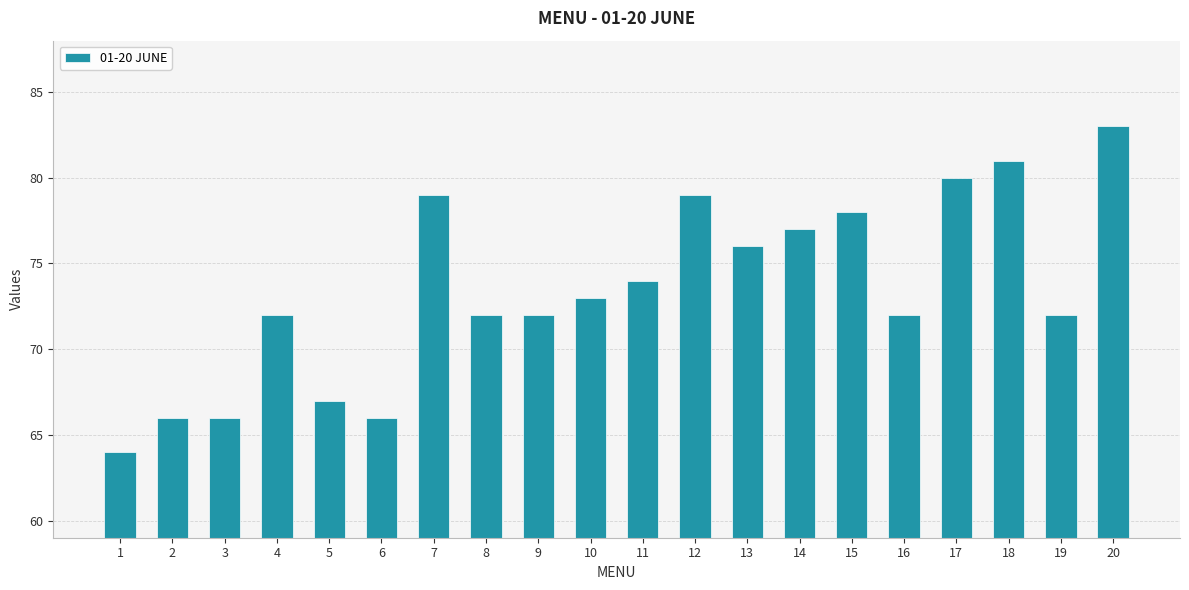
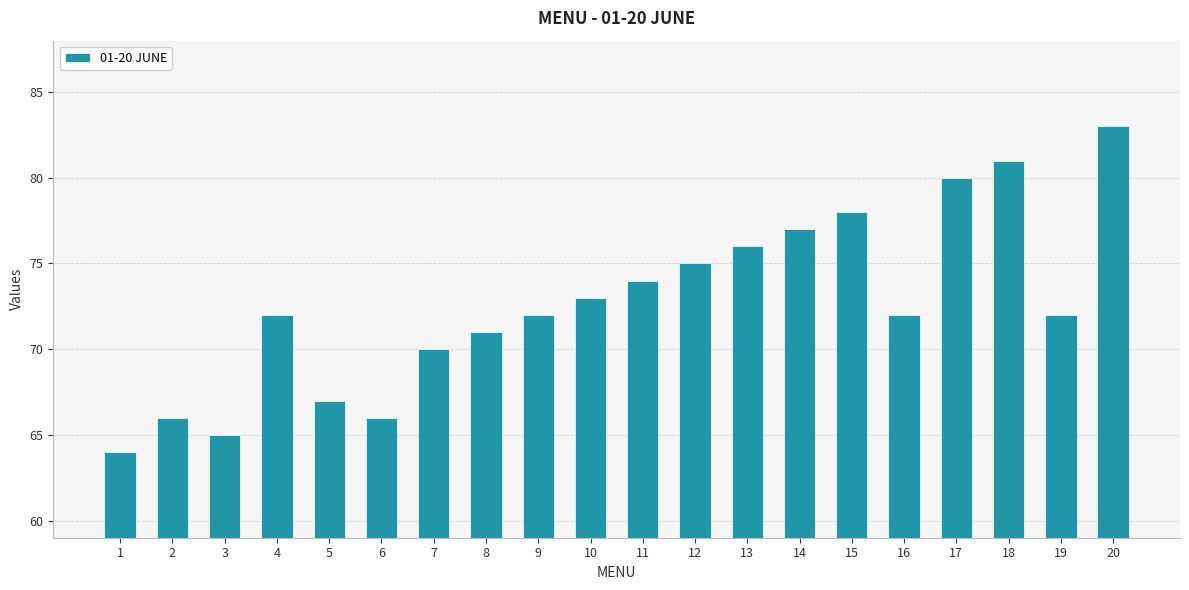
3: 66 -> 65
7: 79 -> 70
8: 72 -> 71
12: 79 -> 75
